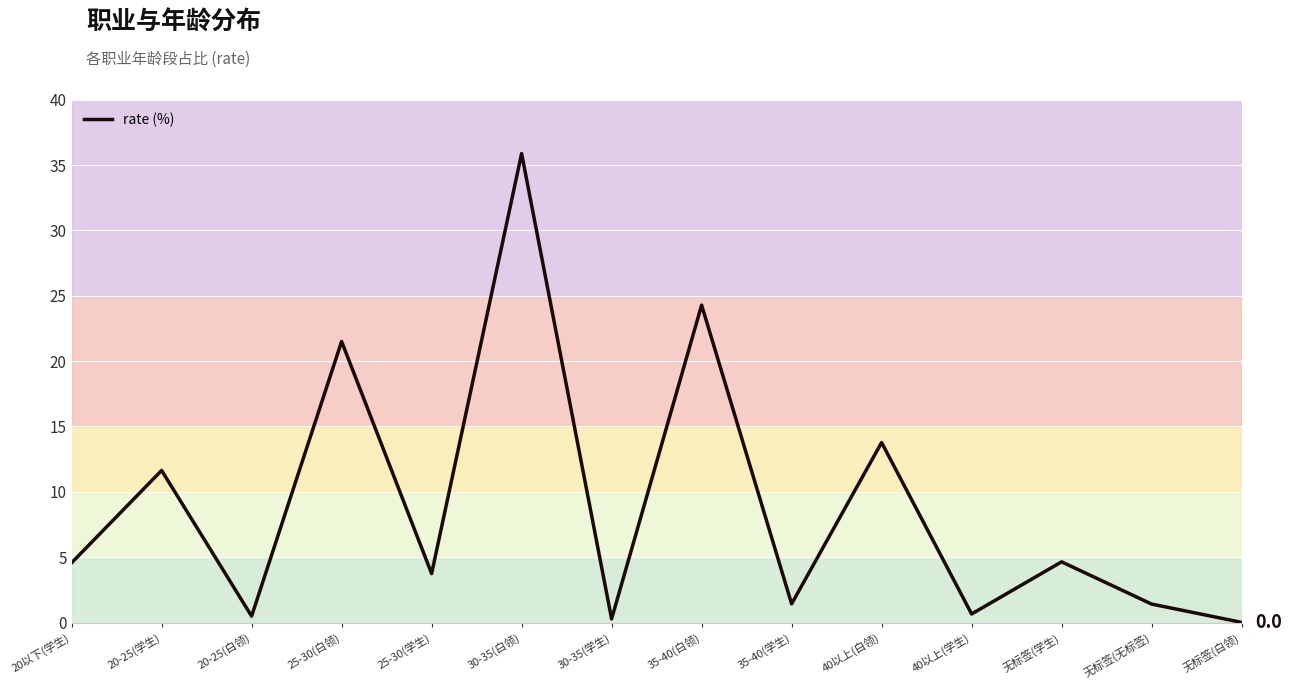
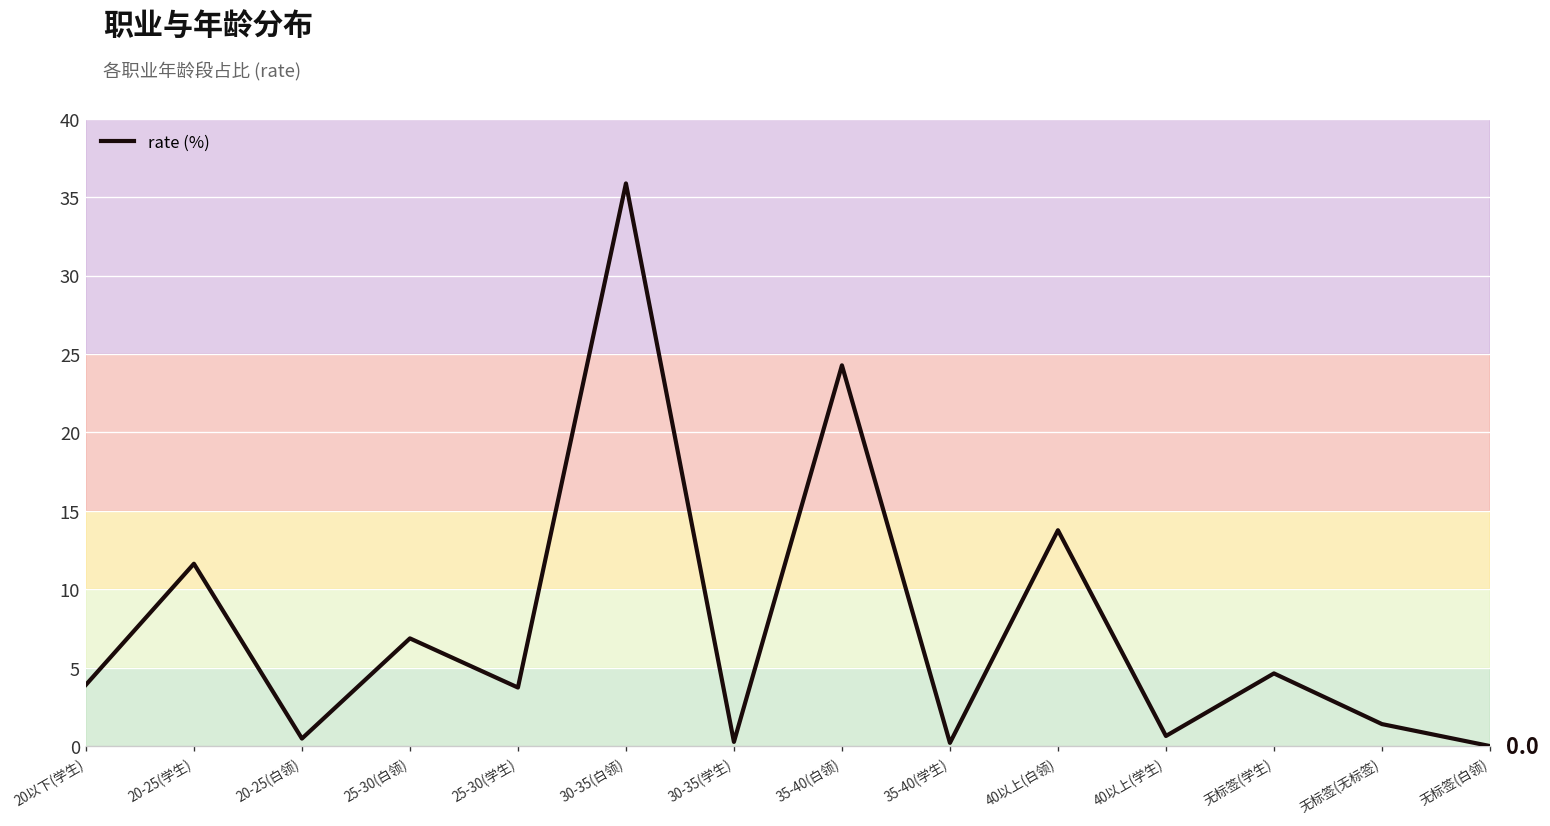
20以下(学生): 4.6 -> 3.9
25-30(白领): 21.5 -> 6.9
35-40(学生): 1.4 -> 0.2
